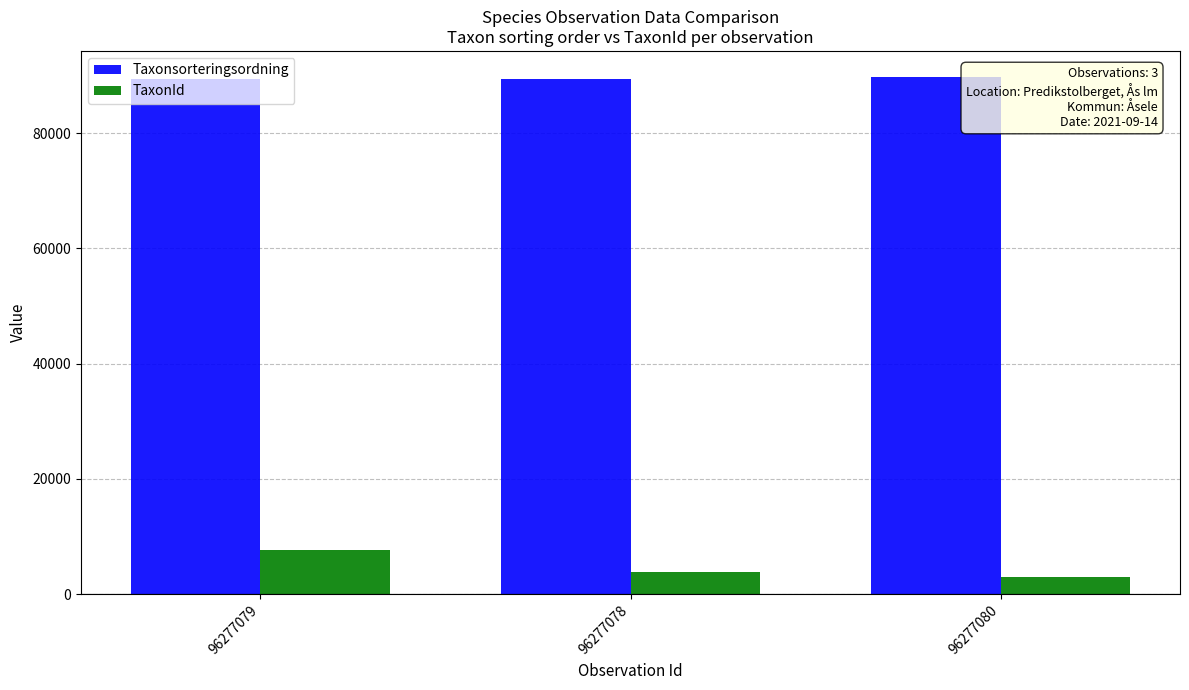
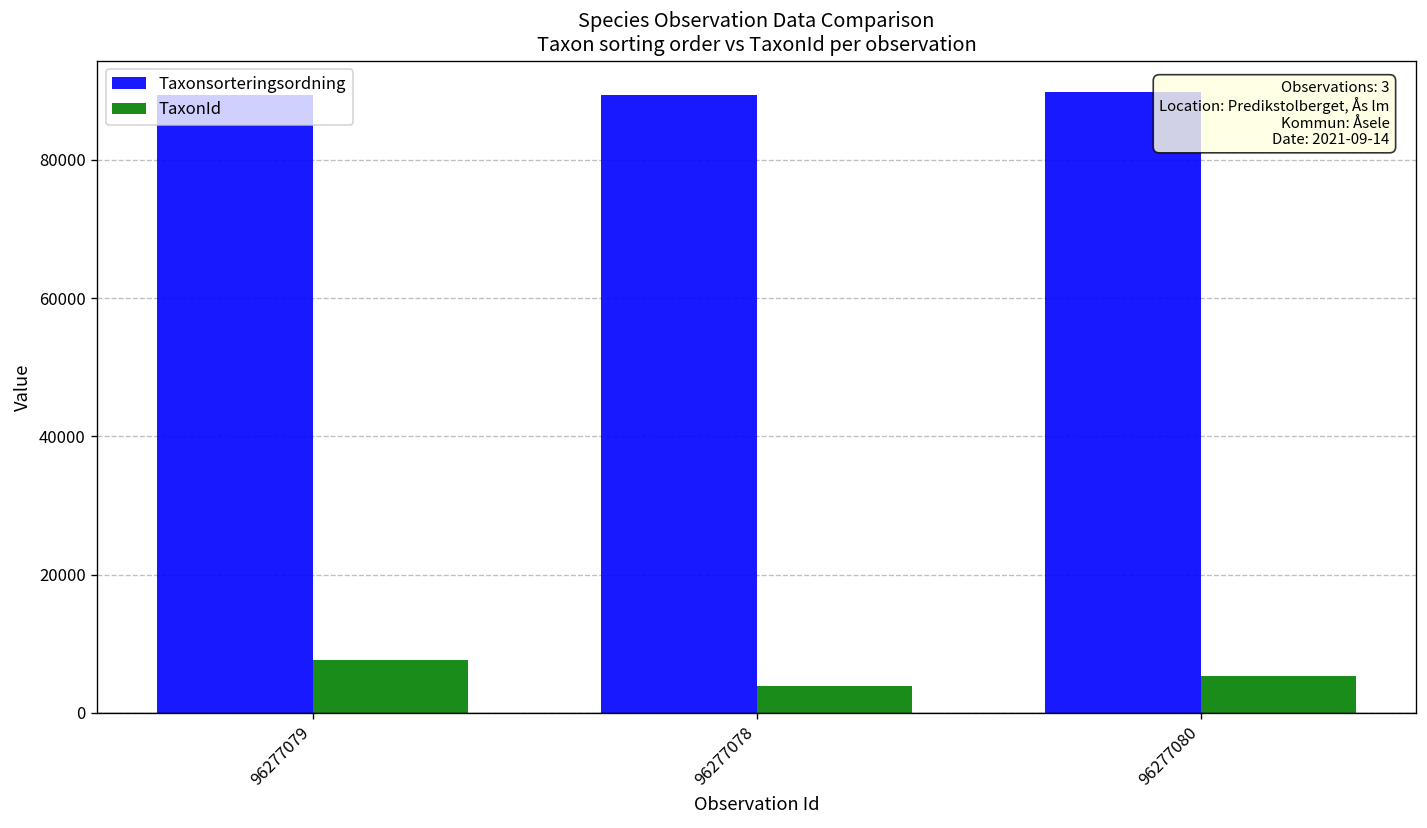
TaxonId, 96277080: 3000 -> 5000
